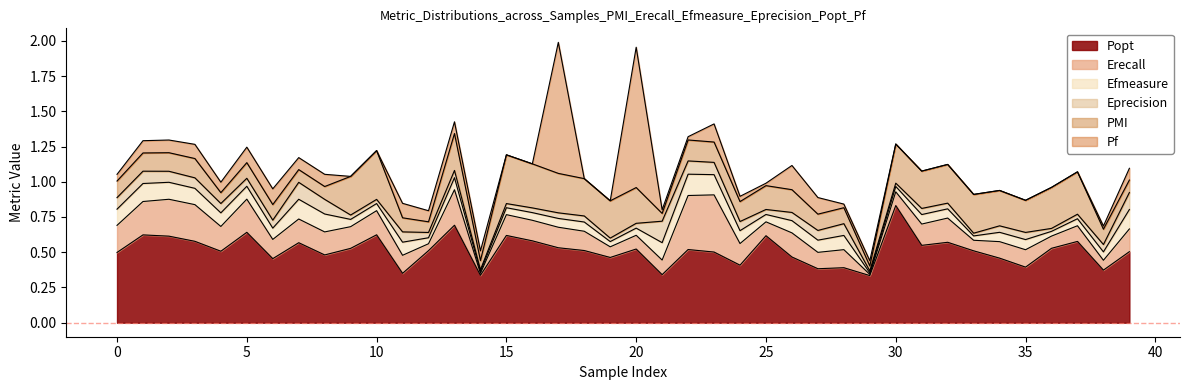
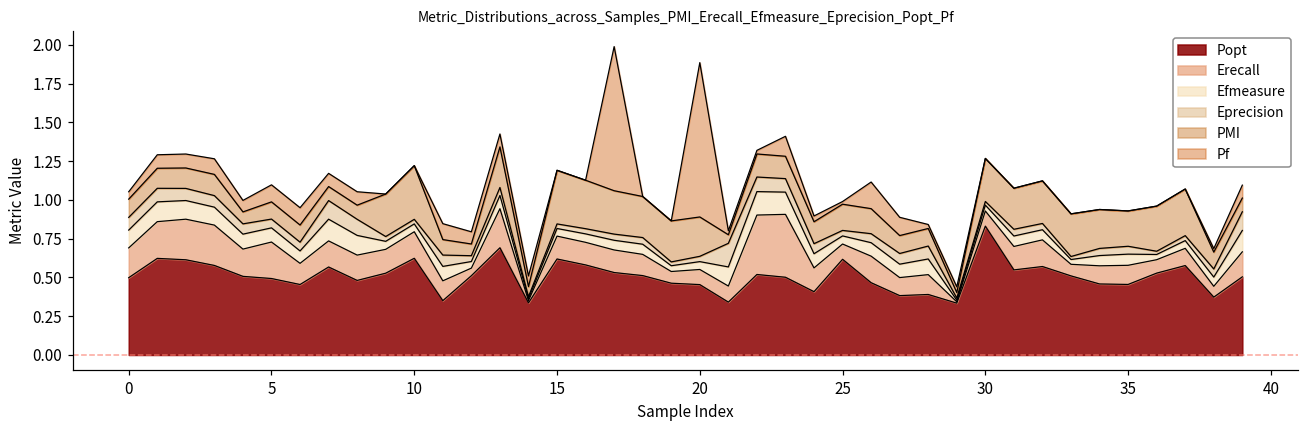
Popt, 5: 0.64 -> 0.49
Popt, 20: 0.52 -> 0.45
Popt, 35: 0.39 -> 0.45
